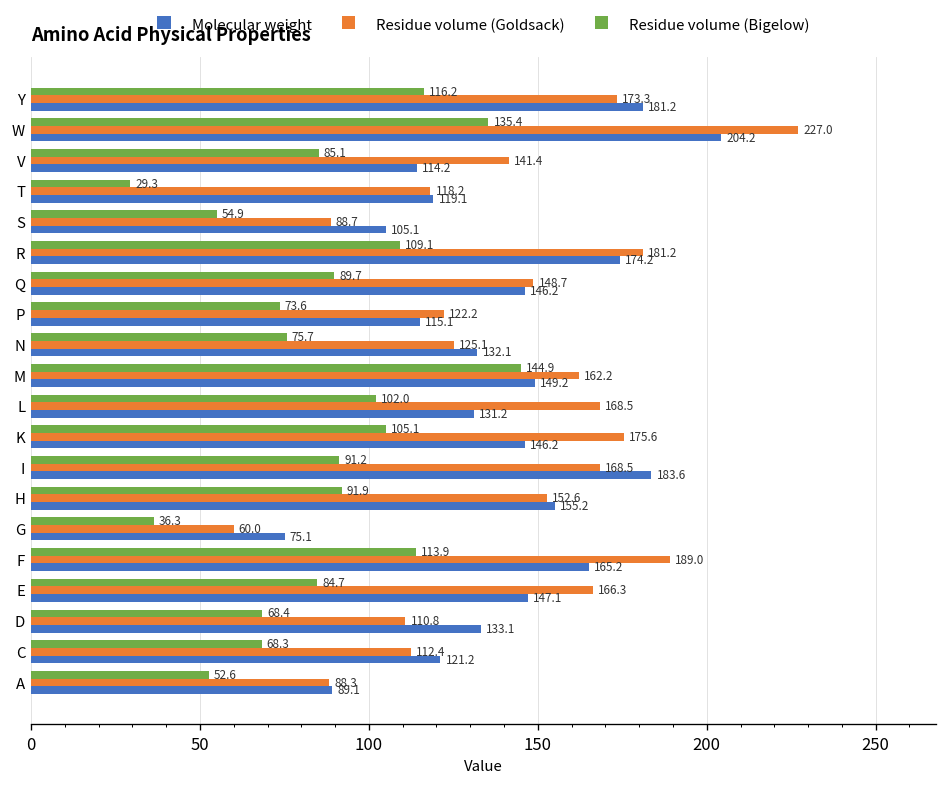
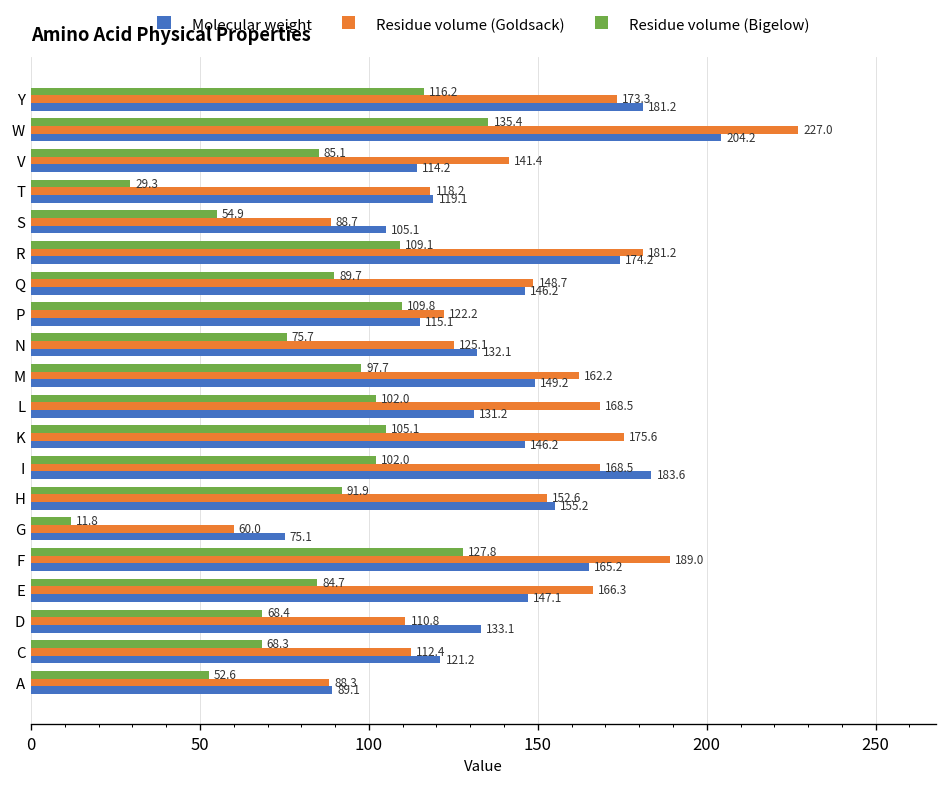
Residue volume (Bigelow), P: 73.6 -> 109.8
Residue volume (Bigelow), M: 144.9 -> 97.7
Residue volume (Bigelow), I: 91.2 -> 102.0
Residue volume (Bigelow), G: 36.3 -> 11.8
Residue volume (Bigelow), F: 113.9 -> 127.8
